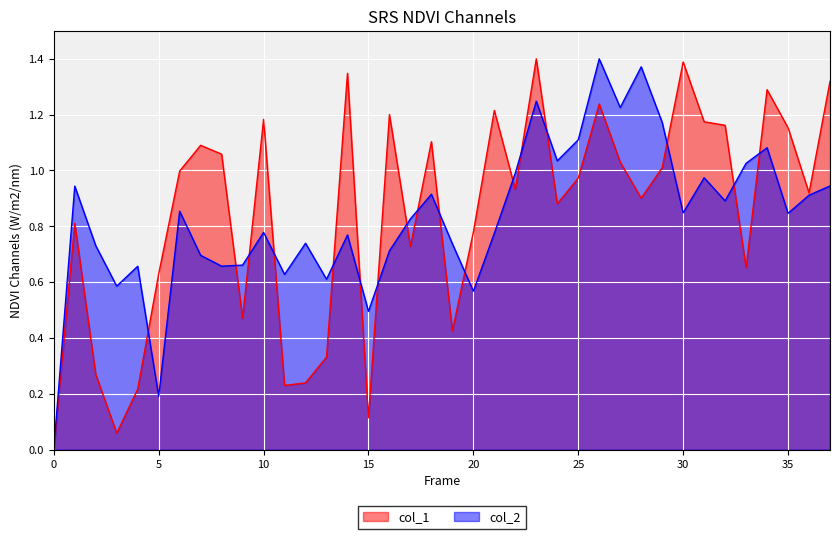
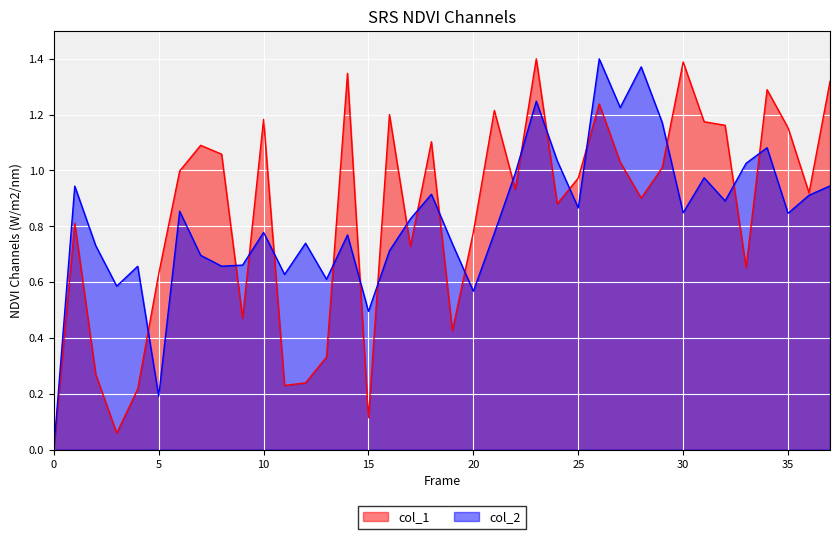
col_2, 25: 1.11 -> 0.87
